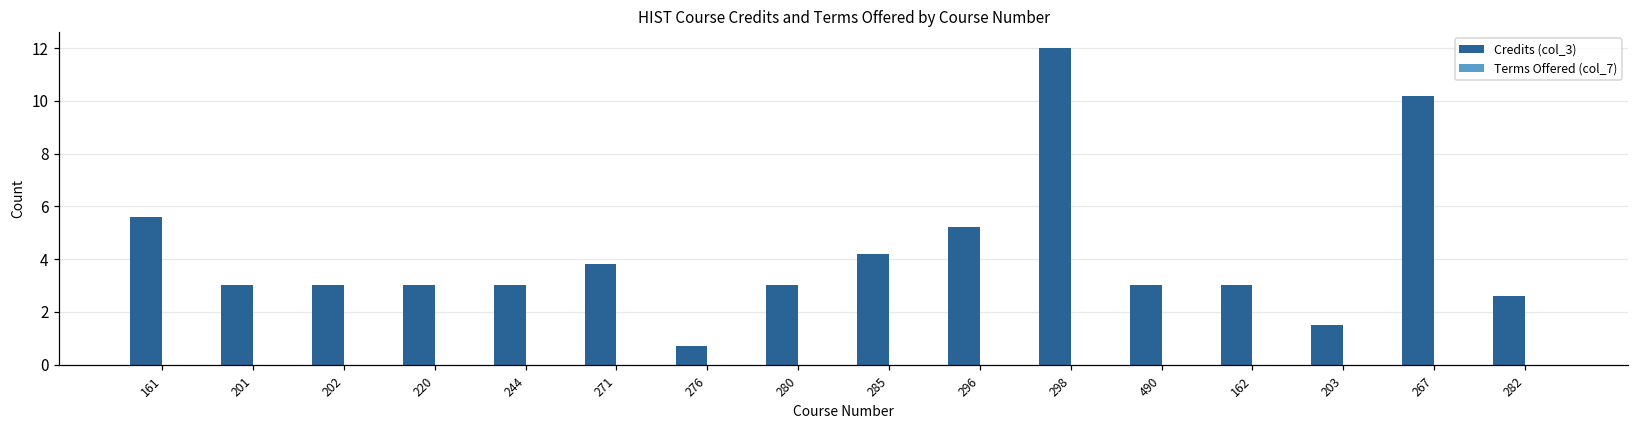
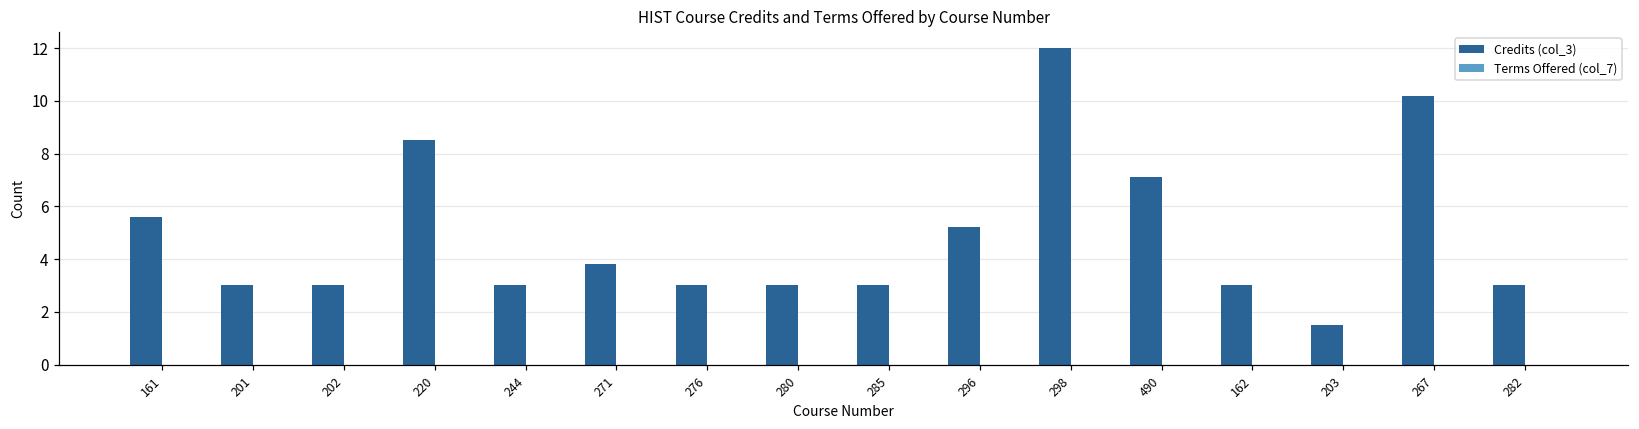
Credits (col_3), 220: 3.0 -> 8.5
Credits (col_3), 276: 0.7 -> 3.0
Credits (col_3), 285: 4.2 -> 3.0
Credits (col_3), 490: 3.0 -> 7.1
Credits (col_3), 282: 2.6 -> 3.0
